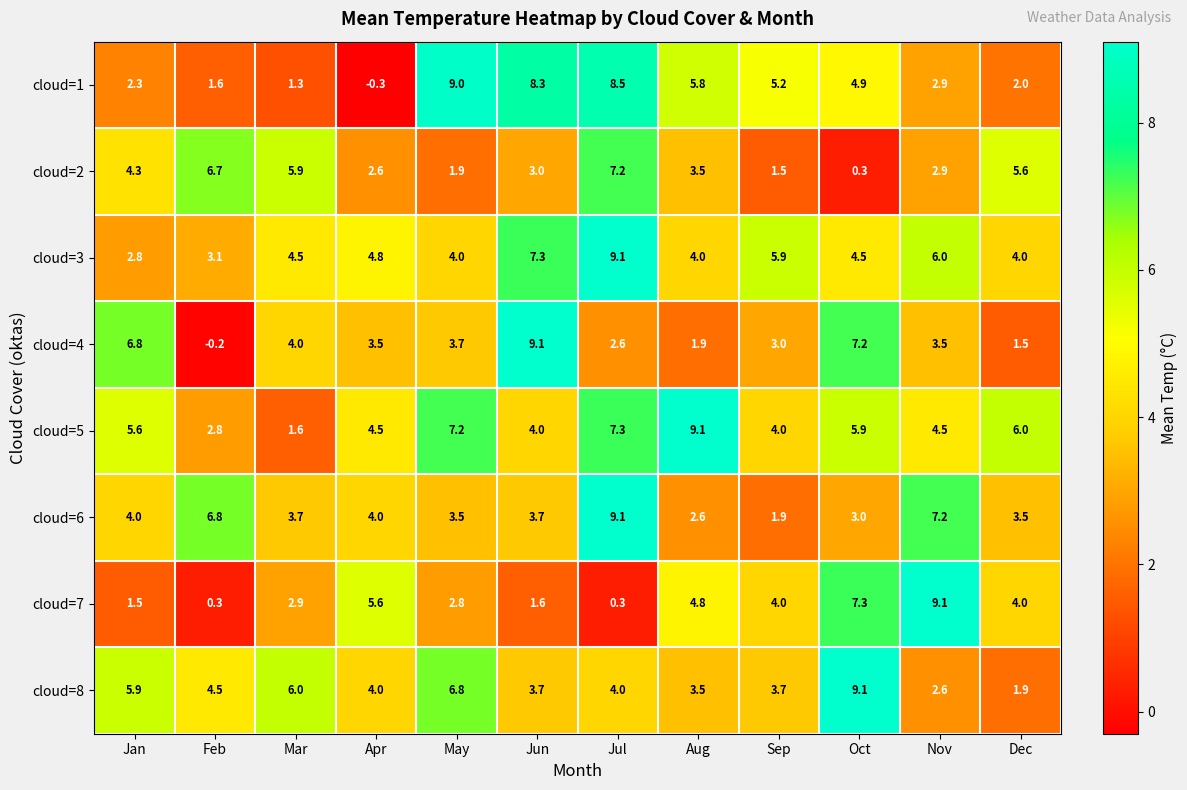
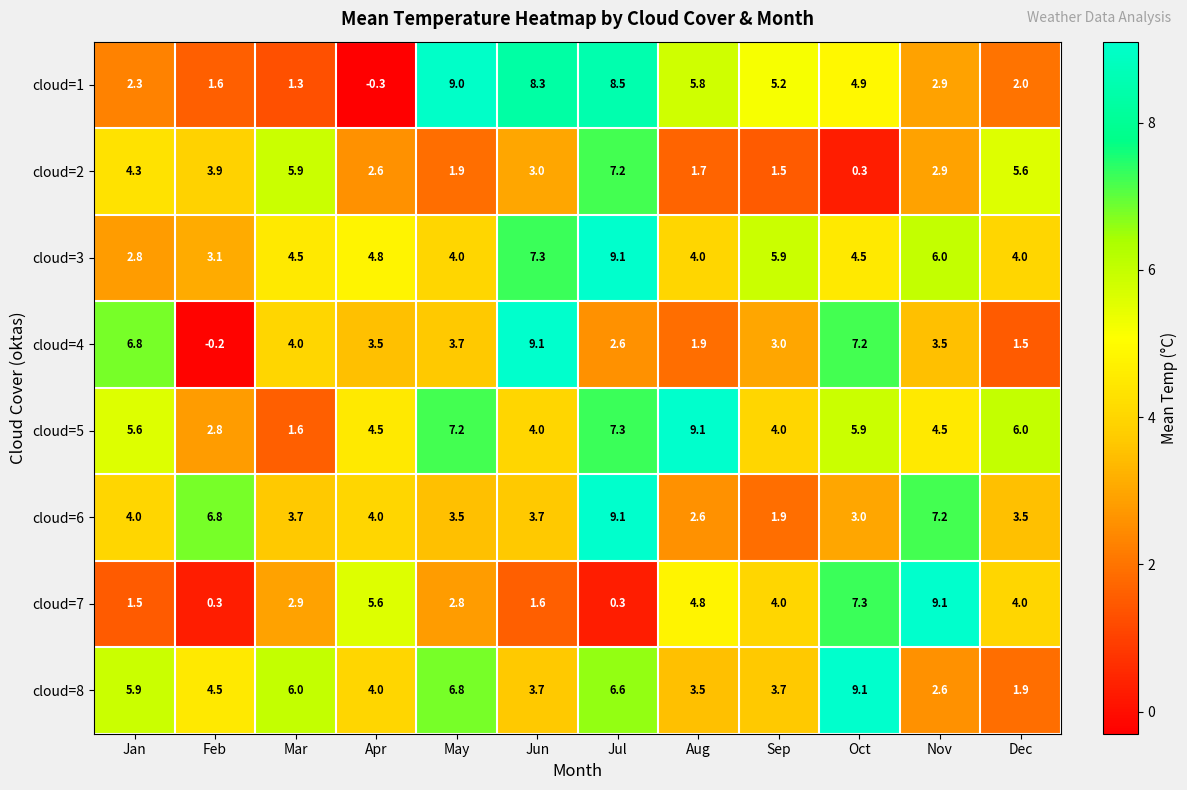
cloud=2, Feb: 6.7 -> 3.9
cloud=2, Aug: 3.5 -> 1.7
cloud=8, Jul: 4.0 -> 6.6
